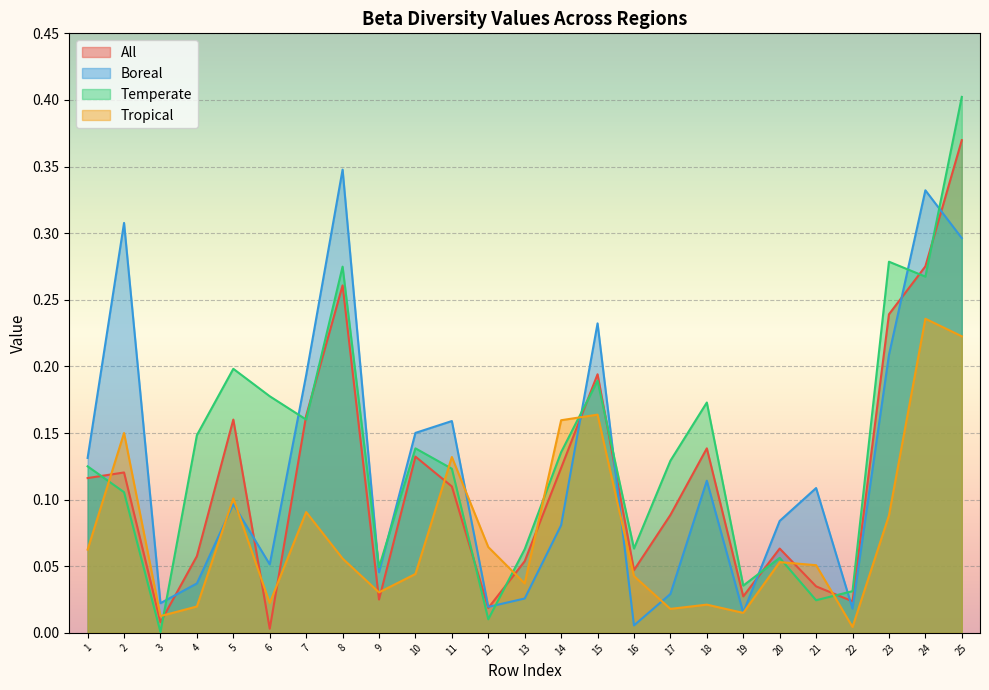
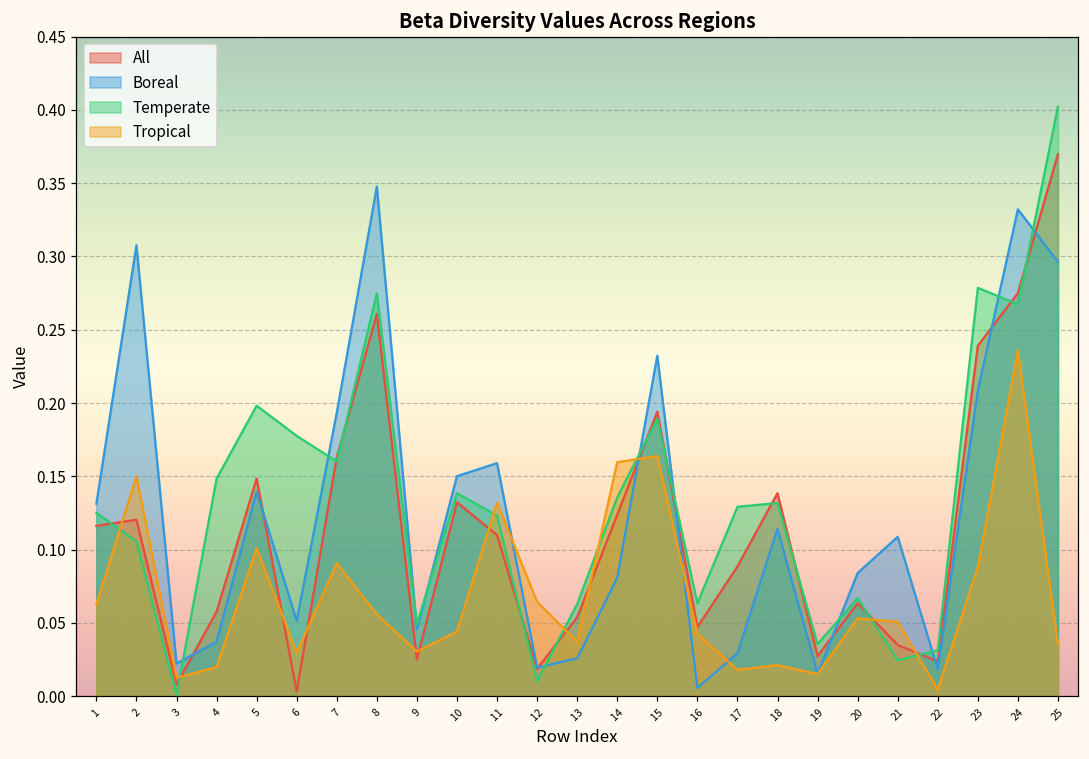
All, 5: 0.160 -> 0.149
Boreal, 5: 0.097 -> 0.140
Tropical, 6: 0.022 -> 0.030
Temperate, 18: 0.173 -> 0.132
Temperate, 20: 0.056 -> 0.067
Tropical, 25: 0.223 -> 0.035
